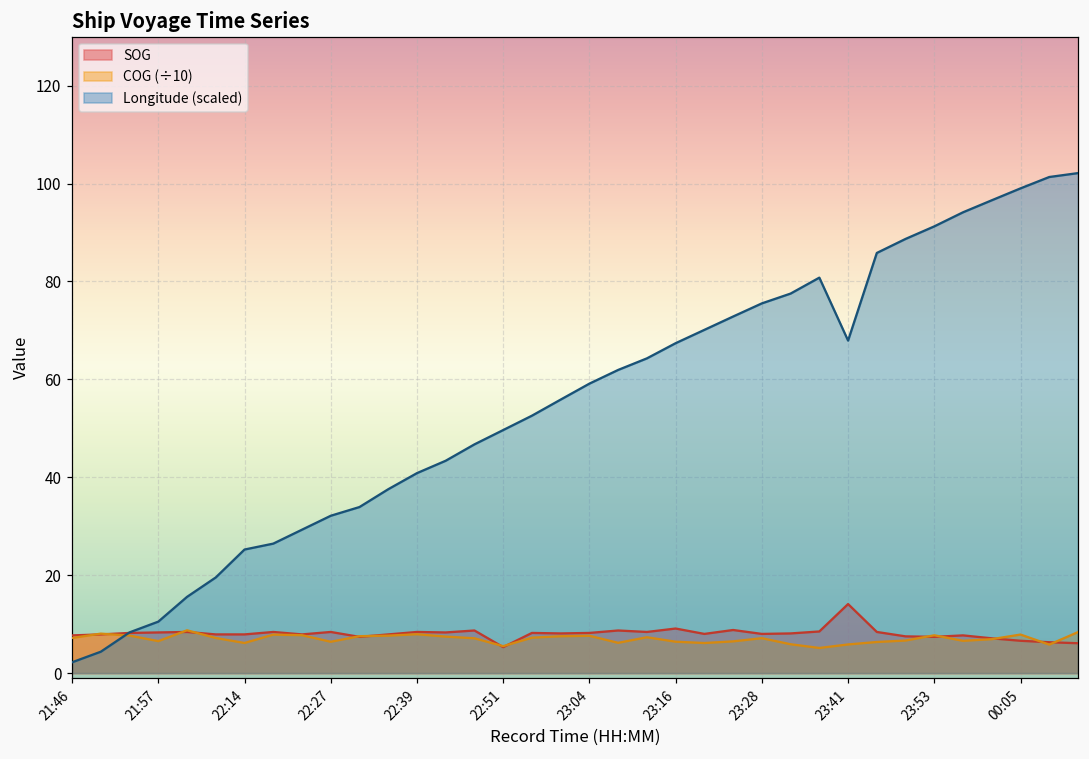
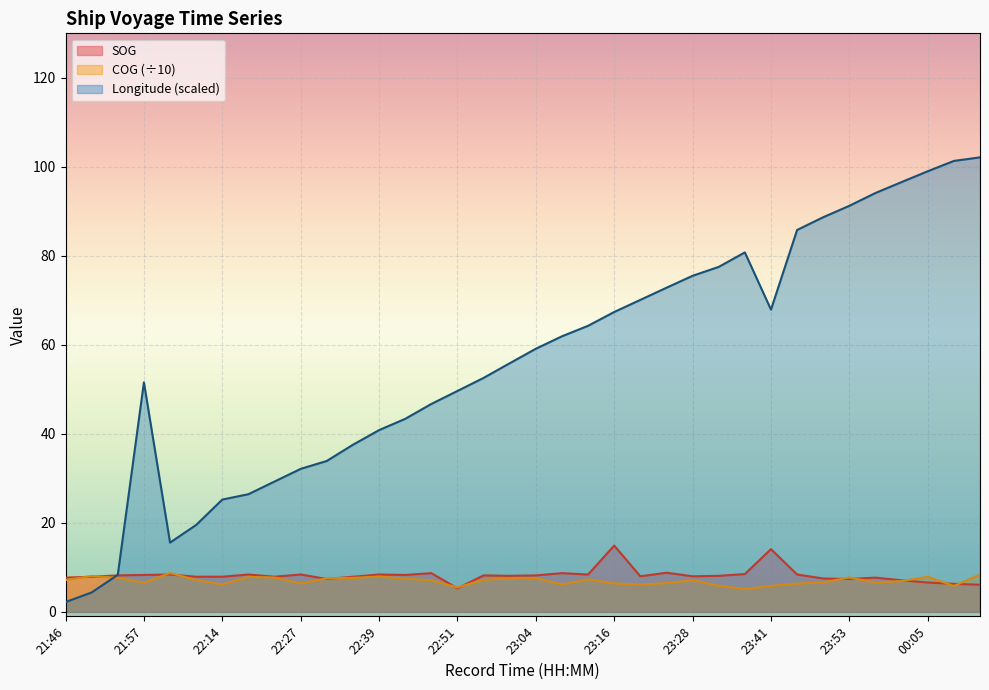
Longitude (scaled), 21:57: 11 -> 52
SOG, 23:16: 9 -> 15
